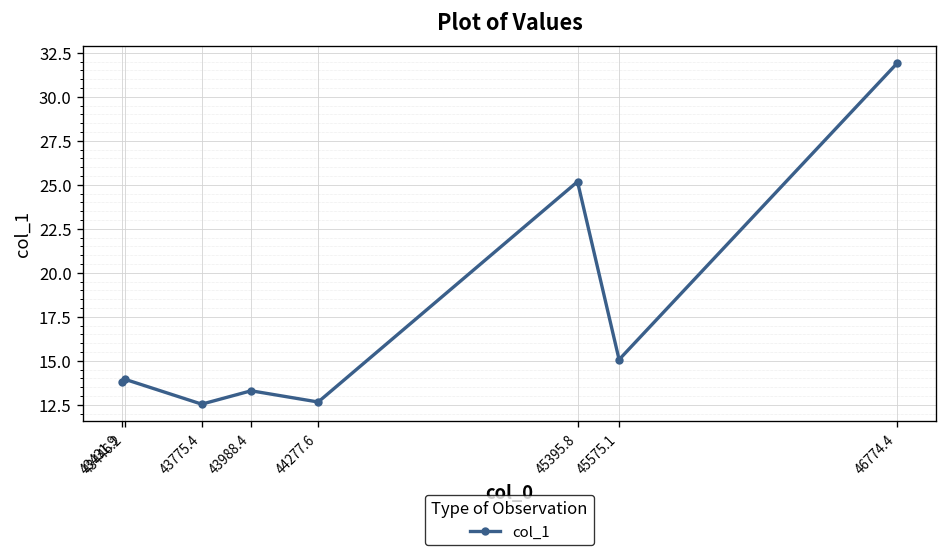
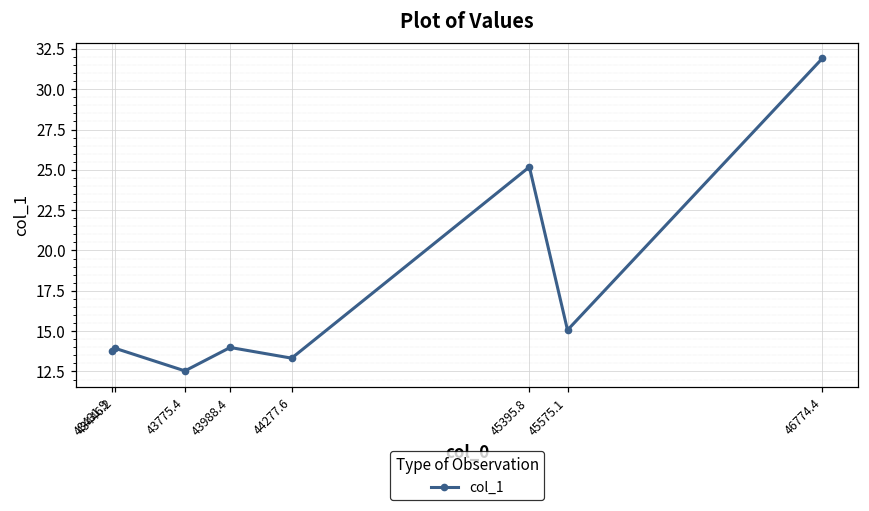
43988.4: 13.3 -> 14.0
44277.6: 12.7 -> 13.3
